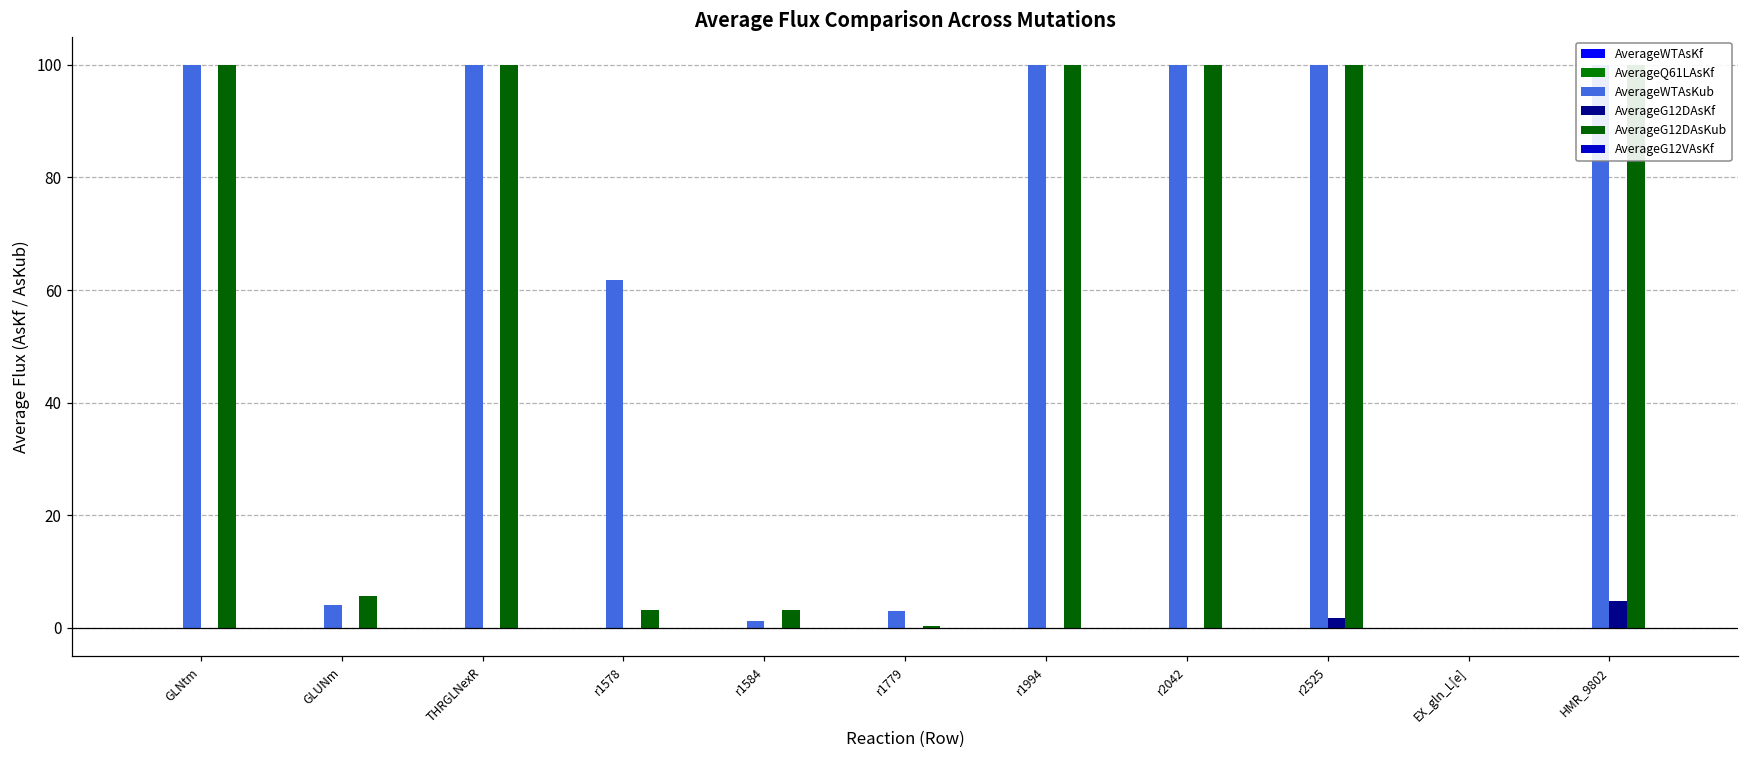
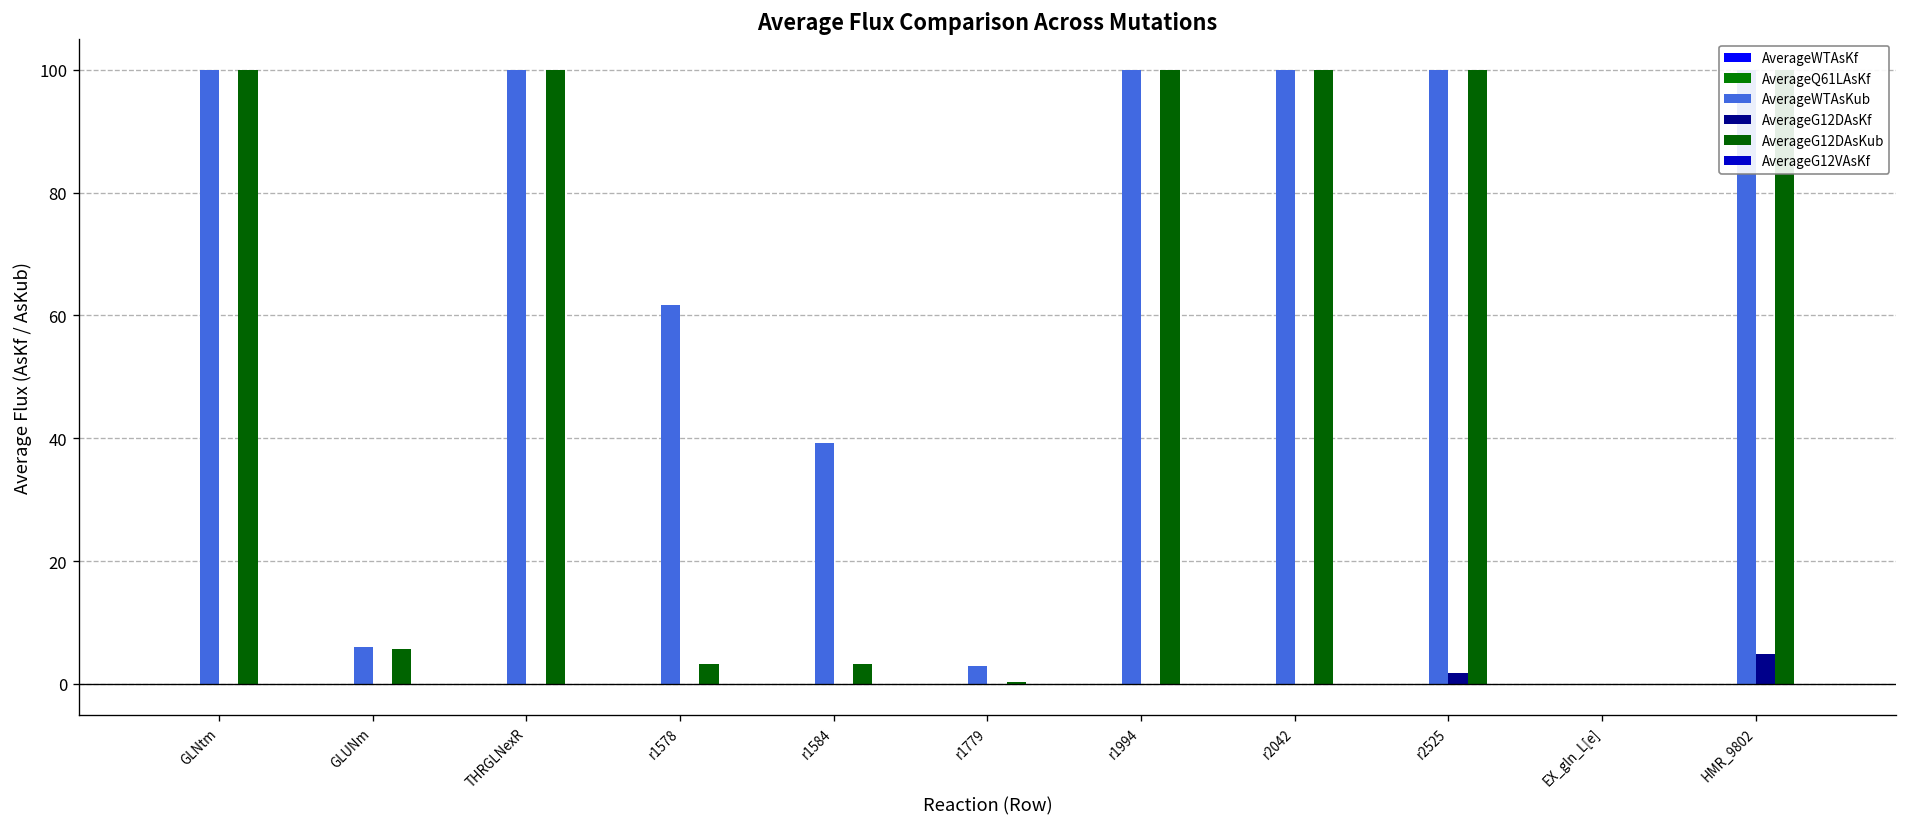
AverageWTAsKub, GLUNm: 4 -> 6
AverageWTAsKub, r1584: 1 -> 39
